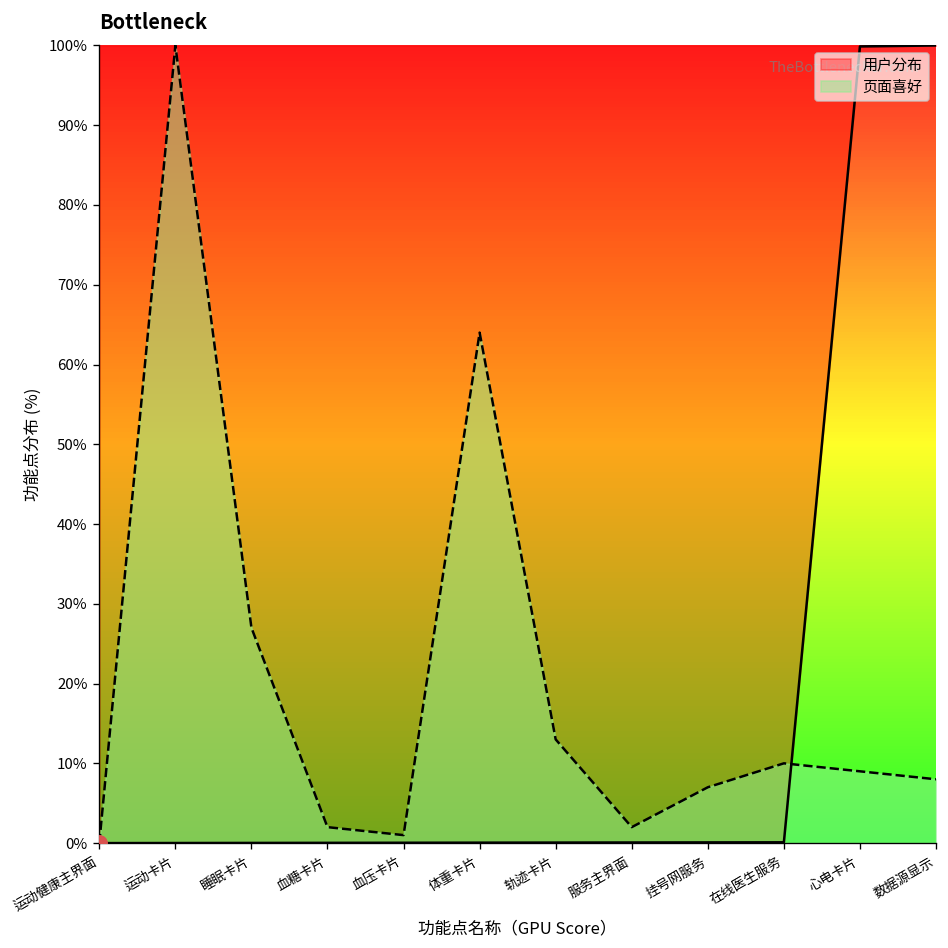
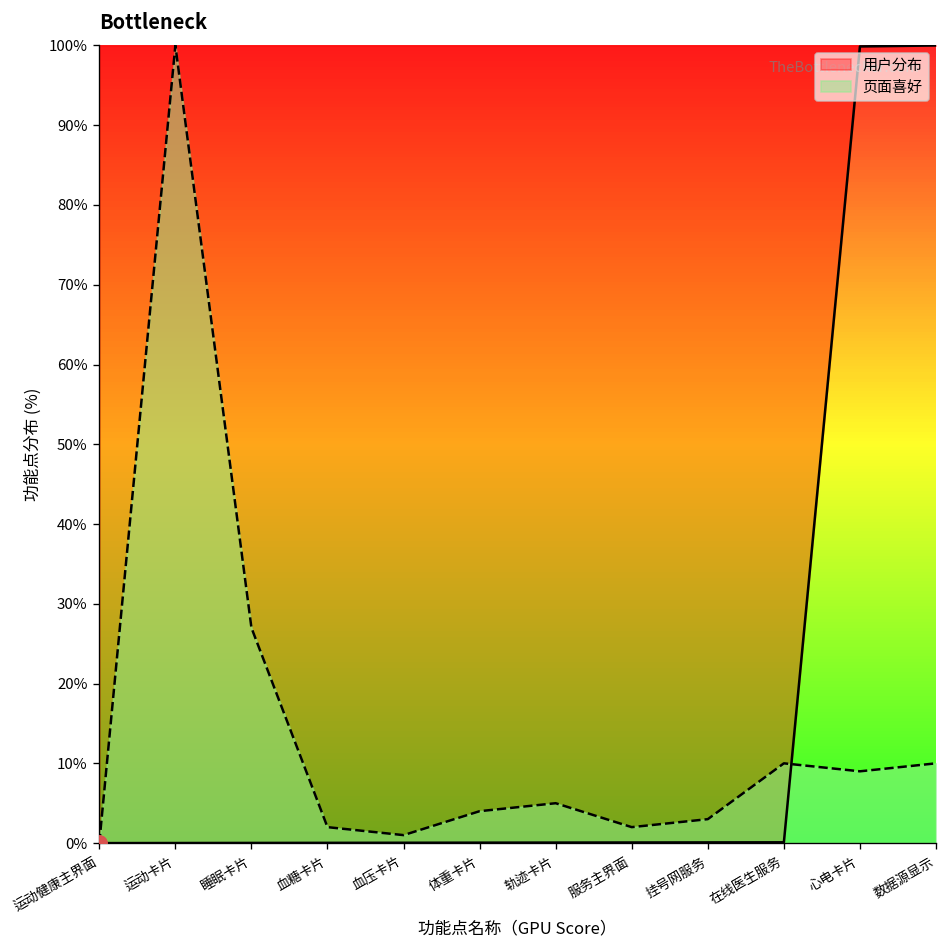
页面喜好, 体重卡片: 64% -> 4%
页面喜好, 轨迹卡片: 13% -> 5%
页面喜好, 挂号网服务: 7% -> 3%
页面喜好, 数据源显示: 8% -> 10%
